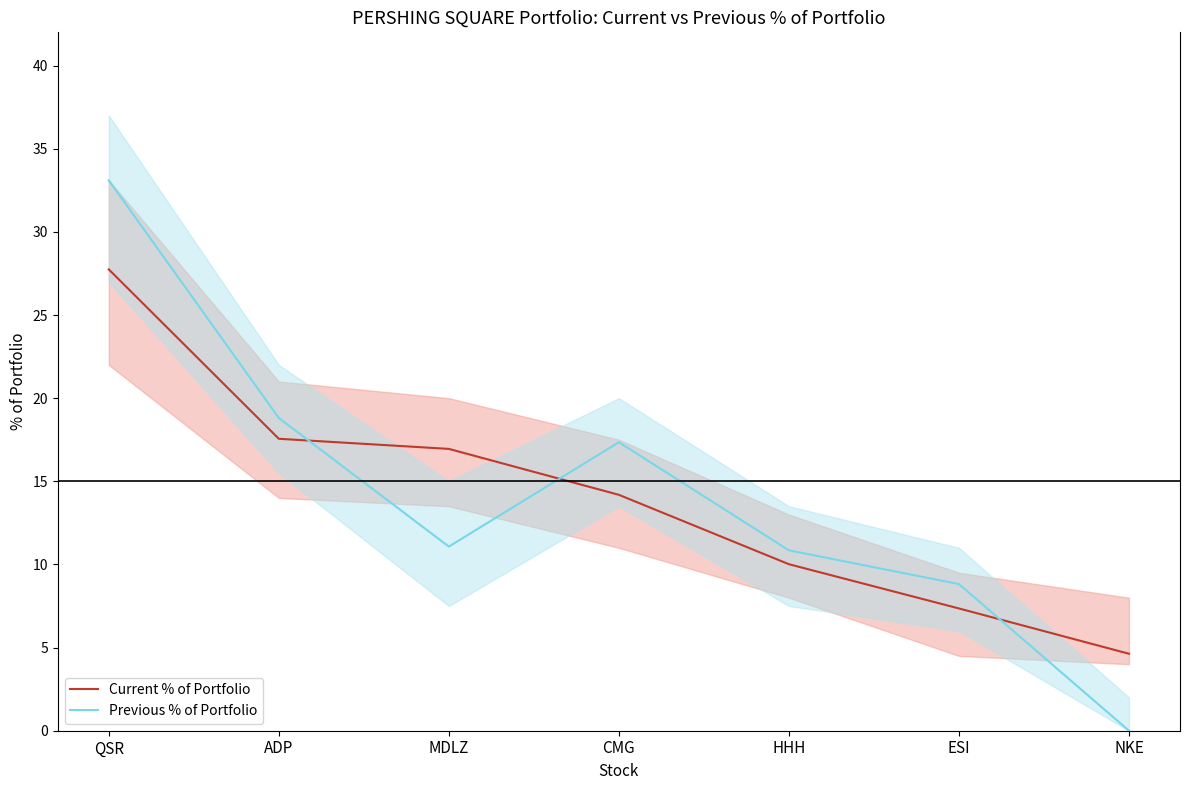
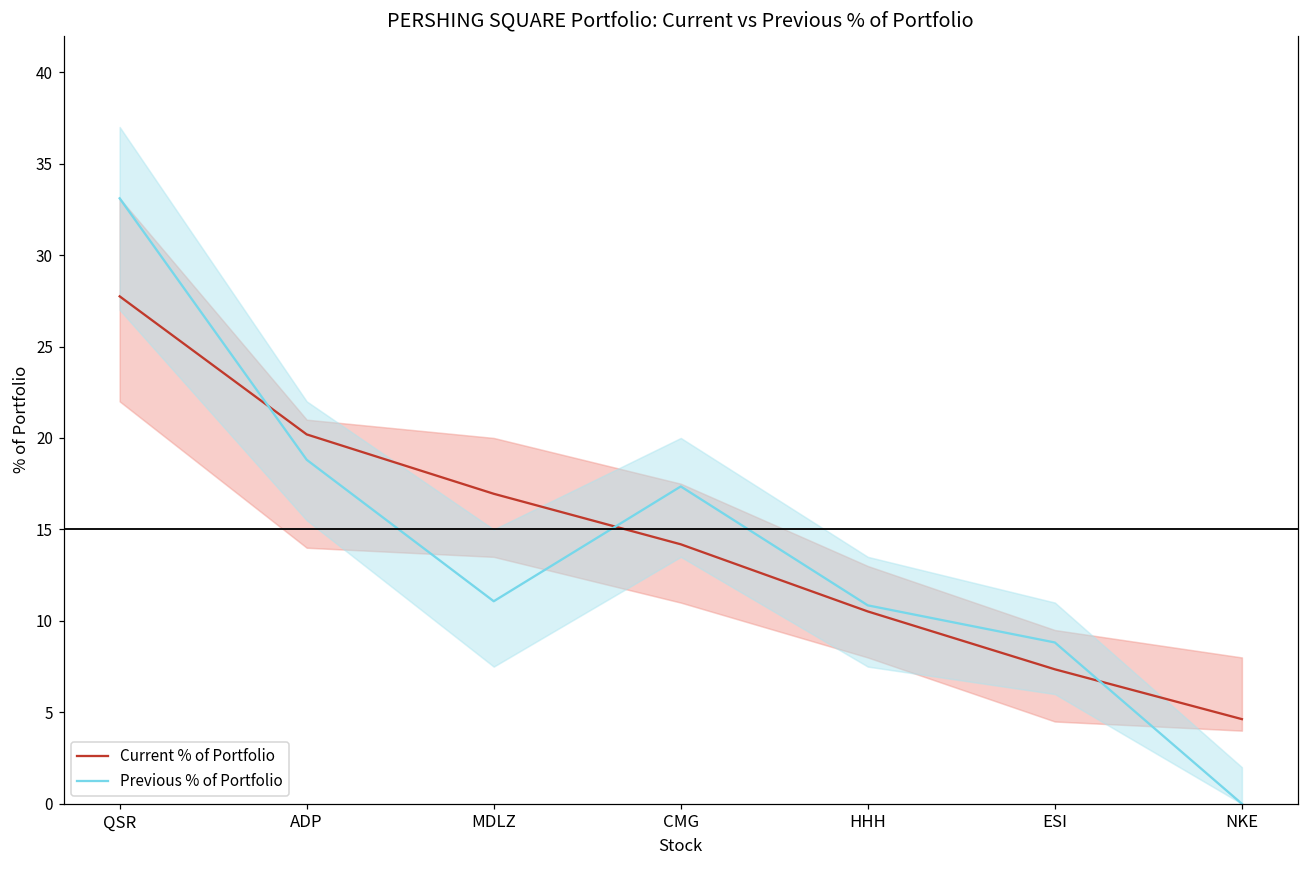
Current % of Portfolio, ADP: 17.6 -> 20.2
Current % of Portfolio, HHH: 10.0 -> 10.5
